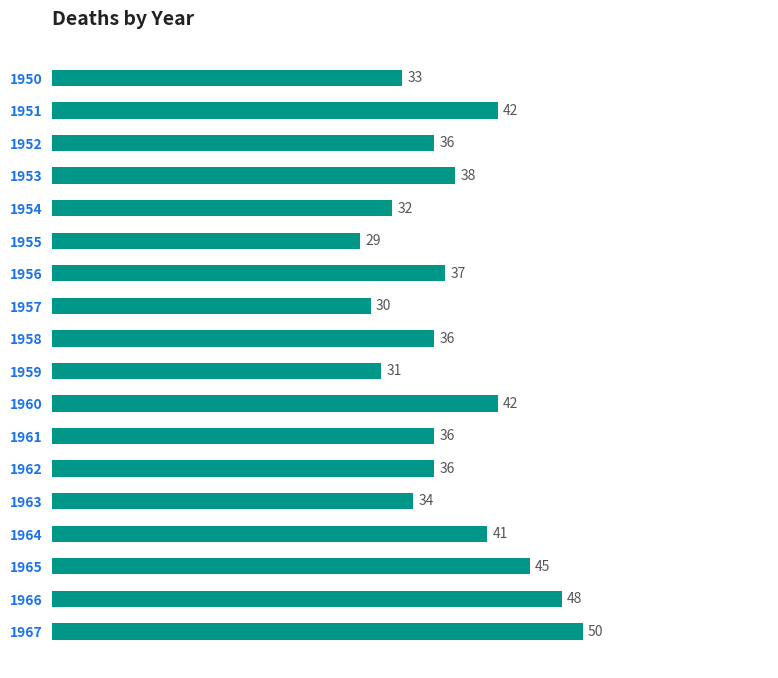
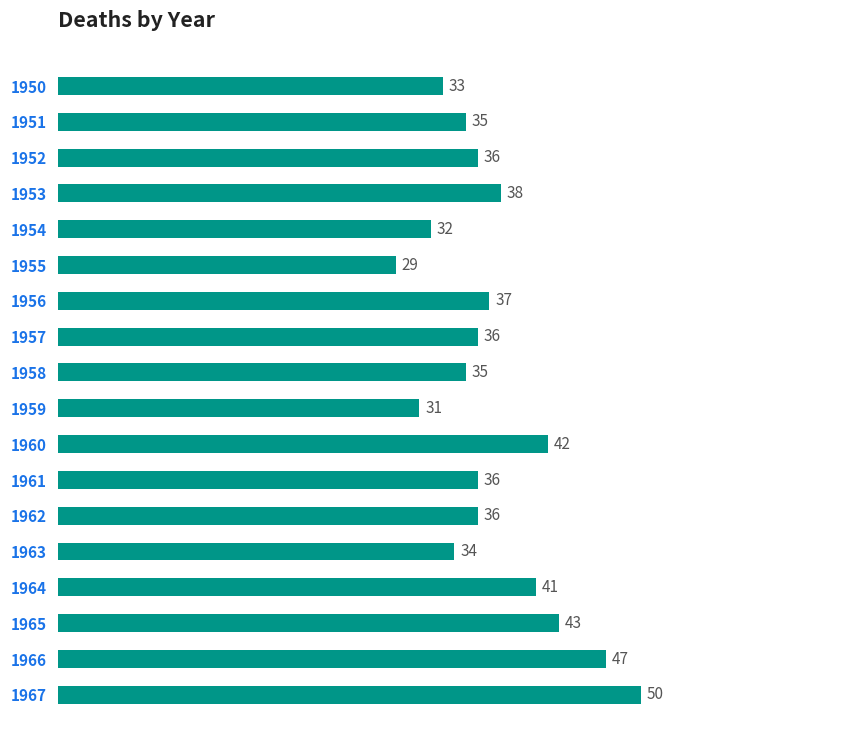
1951: 42 -> 35
1957: 30 -> 36
1958: 36 -> 35
1965: 45 -> 43
1966: 48 -> 47
